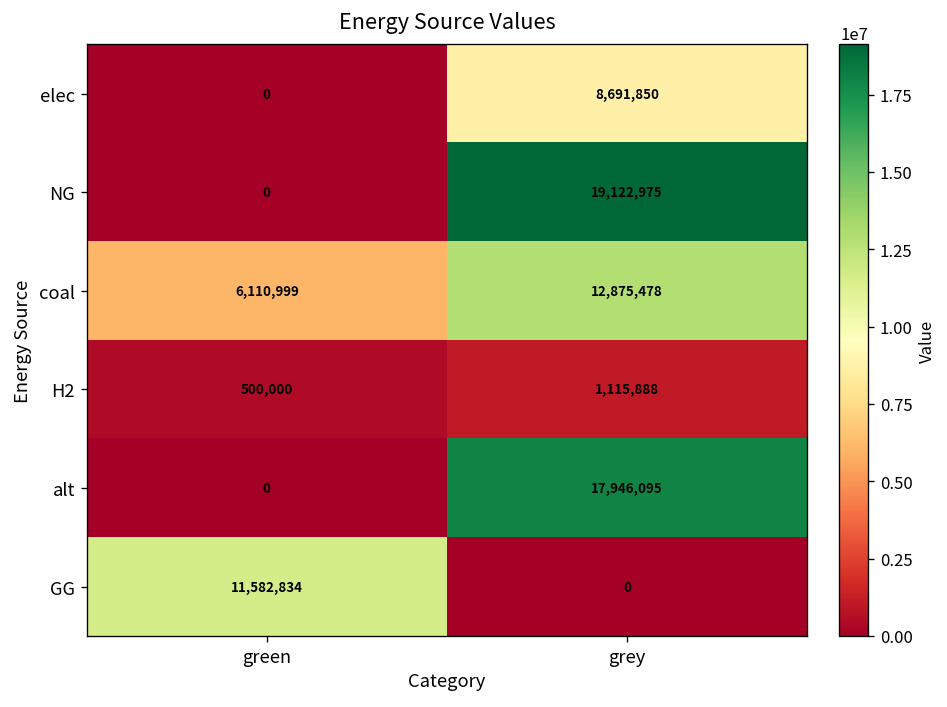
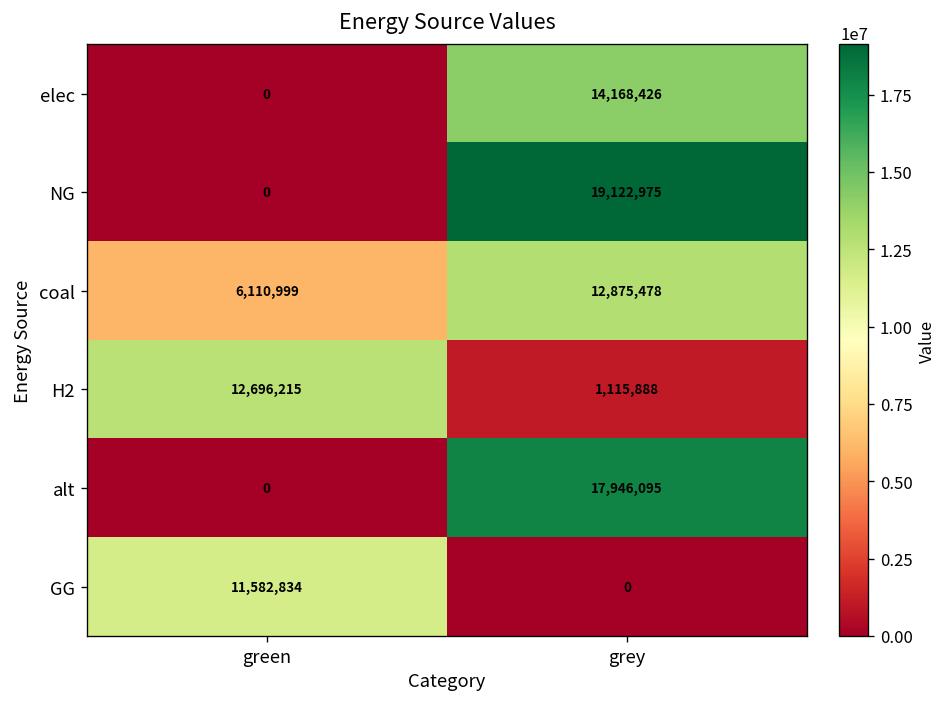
elec, grey: 8,691,850 -> 14,168,426
H2, green: 500,000 -> 12,696,215
